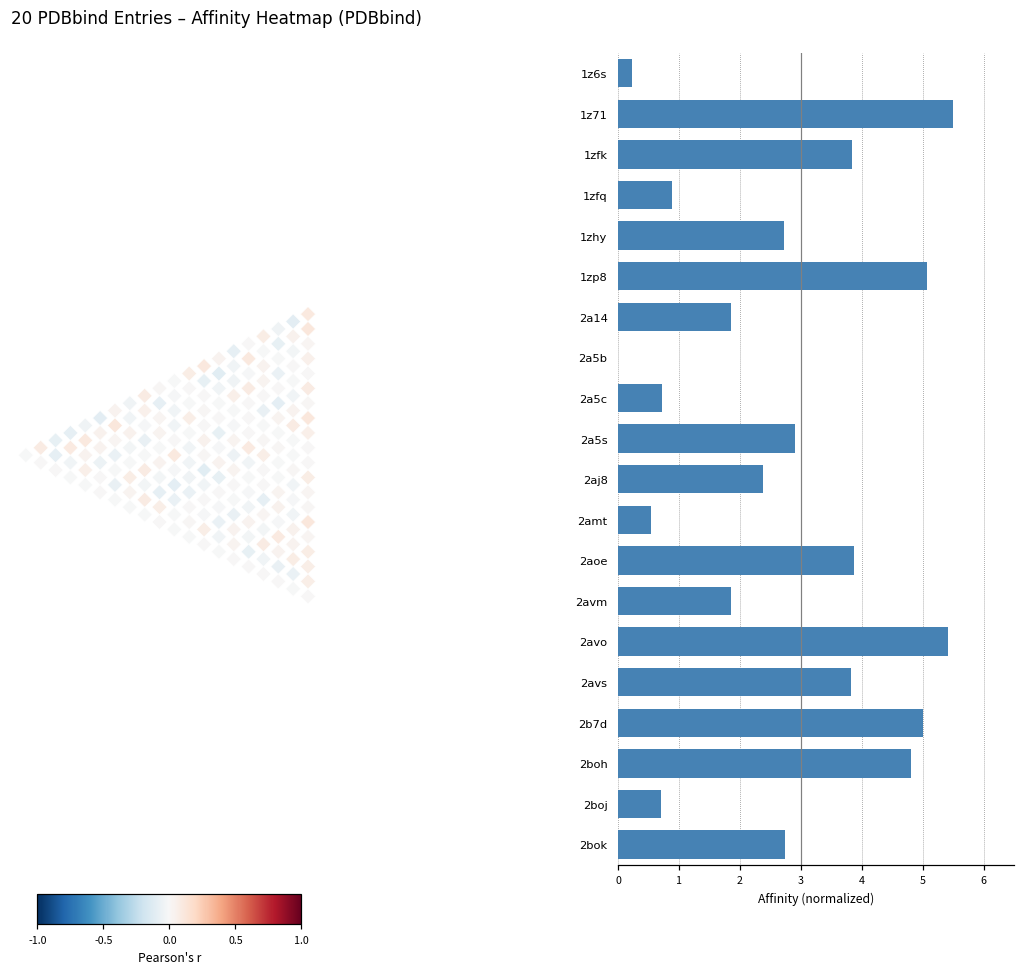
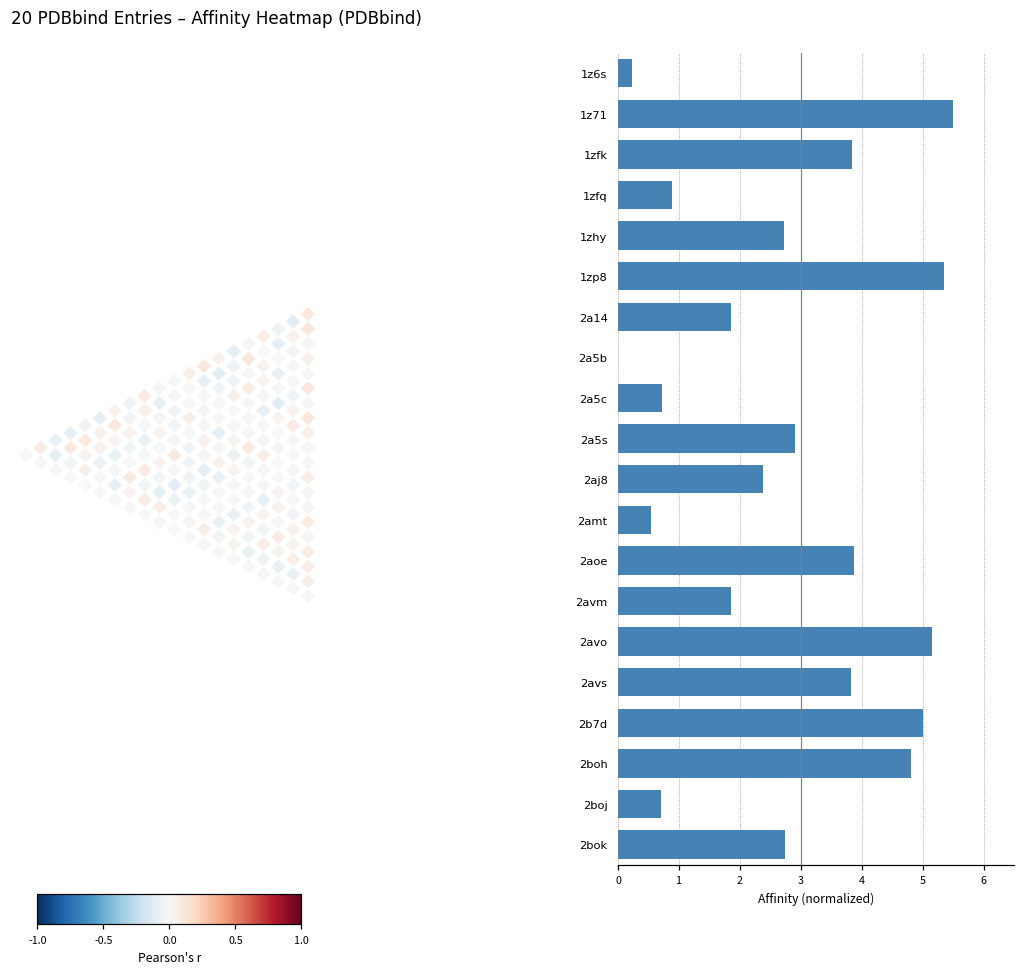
1zp8: 5.1 -> 5.4
2avo: 5.4 -> 5.2
